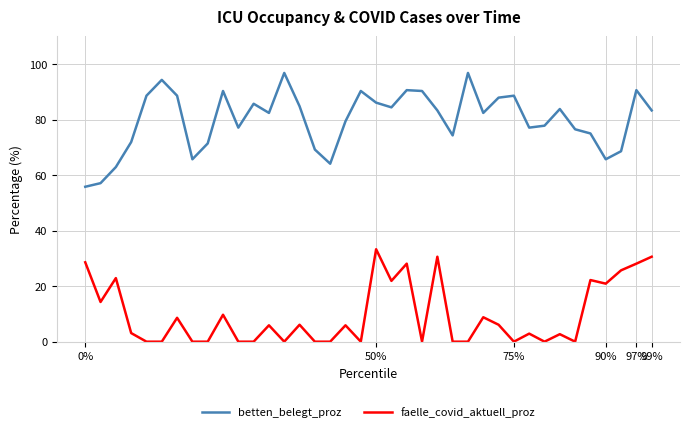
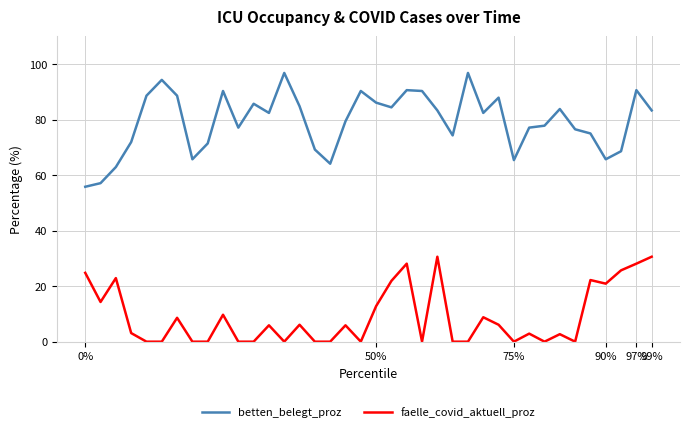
faelle_covid_aktuell_proz, 0%: 29 -> 25
faelle_covid_aktuell_proz, 50%: 33 -> 13
betten_belegt_proz, 75%: 89 -> 65
